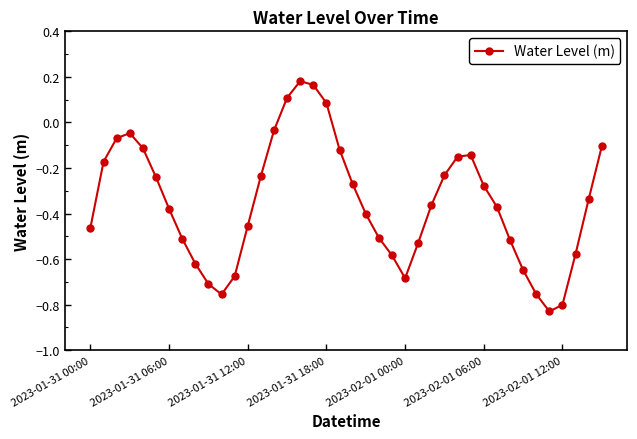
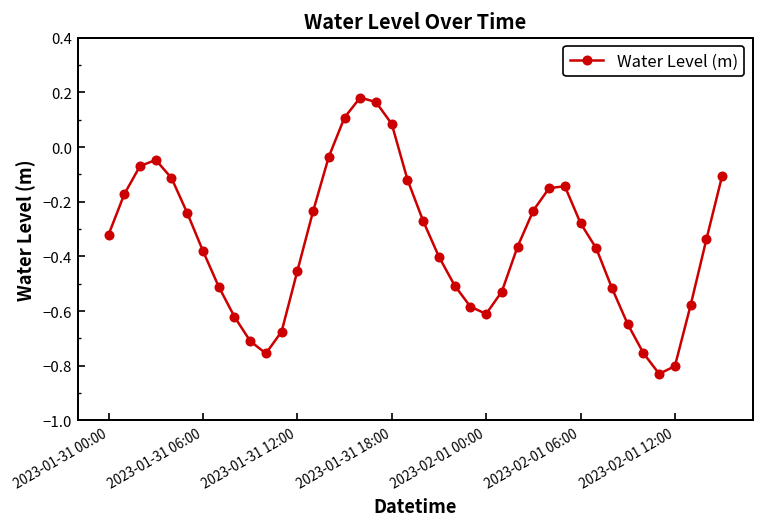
2023-01-31 00:00: -0.46 -> -0.32
2023-02-01 00:00: -0.68 -> -0.61
